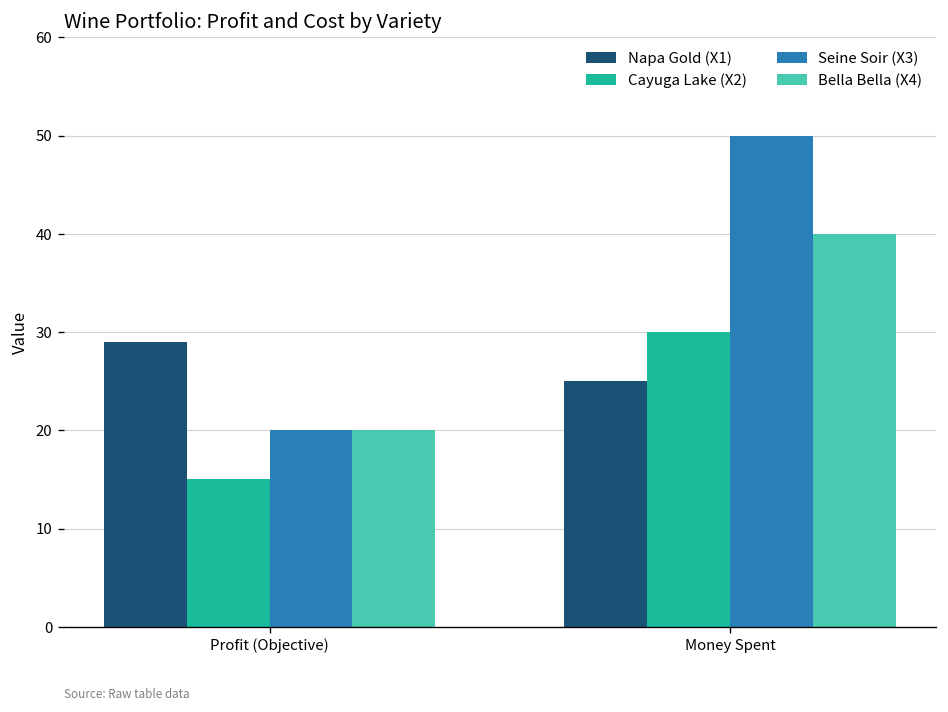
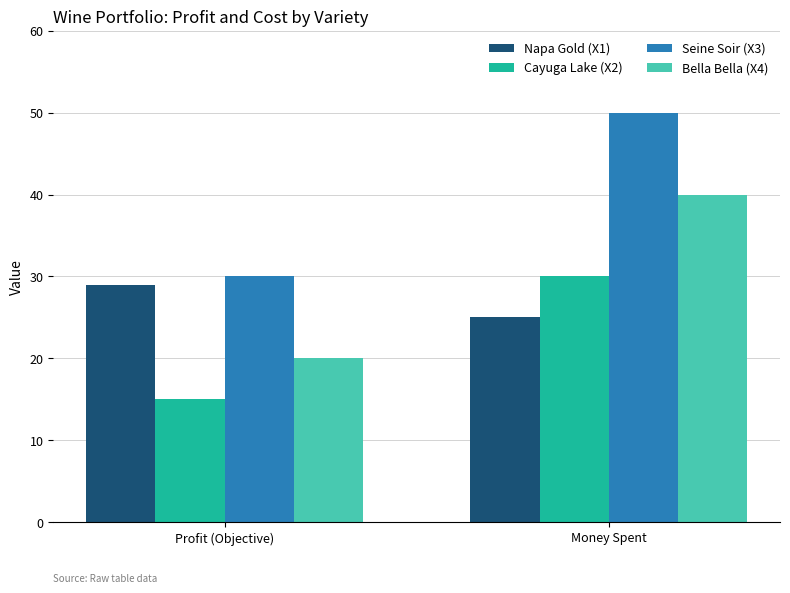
Seine Soir (X3), Profit (Objective): 20 -> 30
